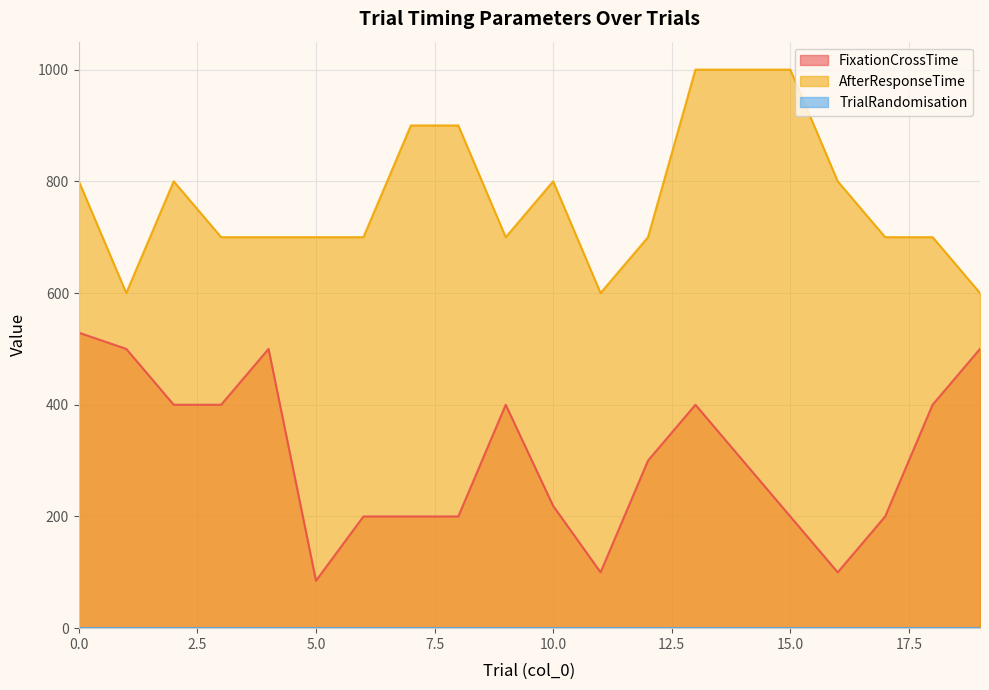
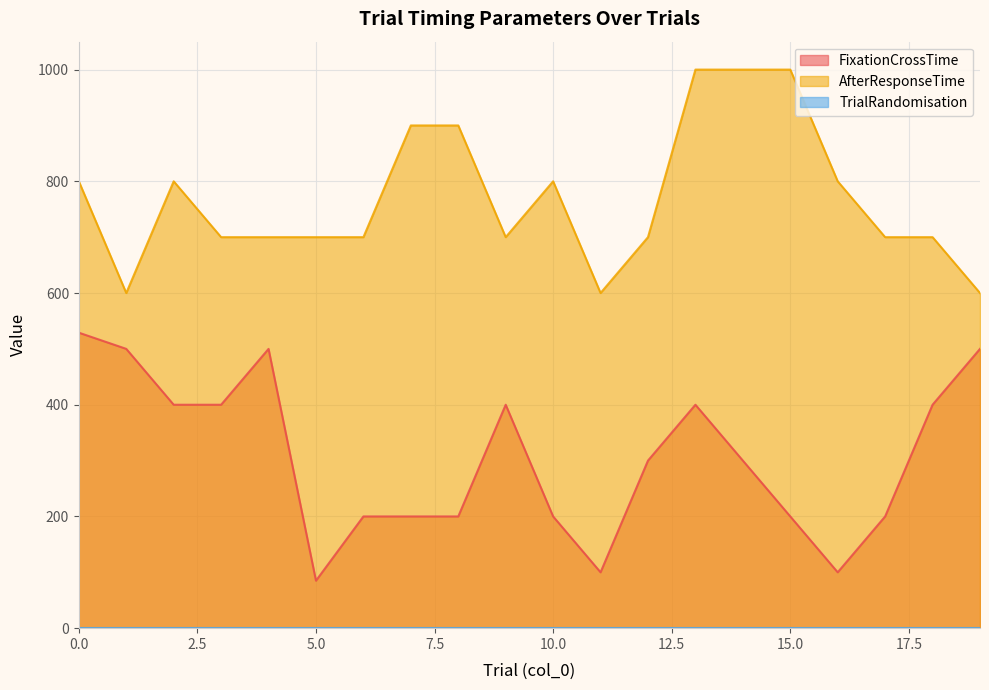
FixationCrossTime, 10.0: 220 -> 200
